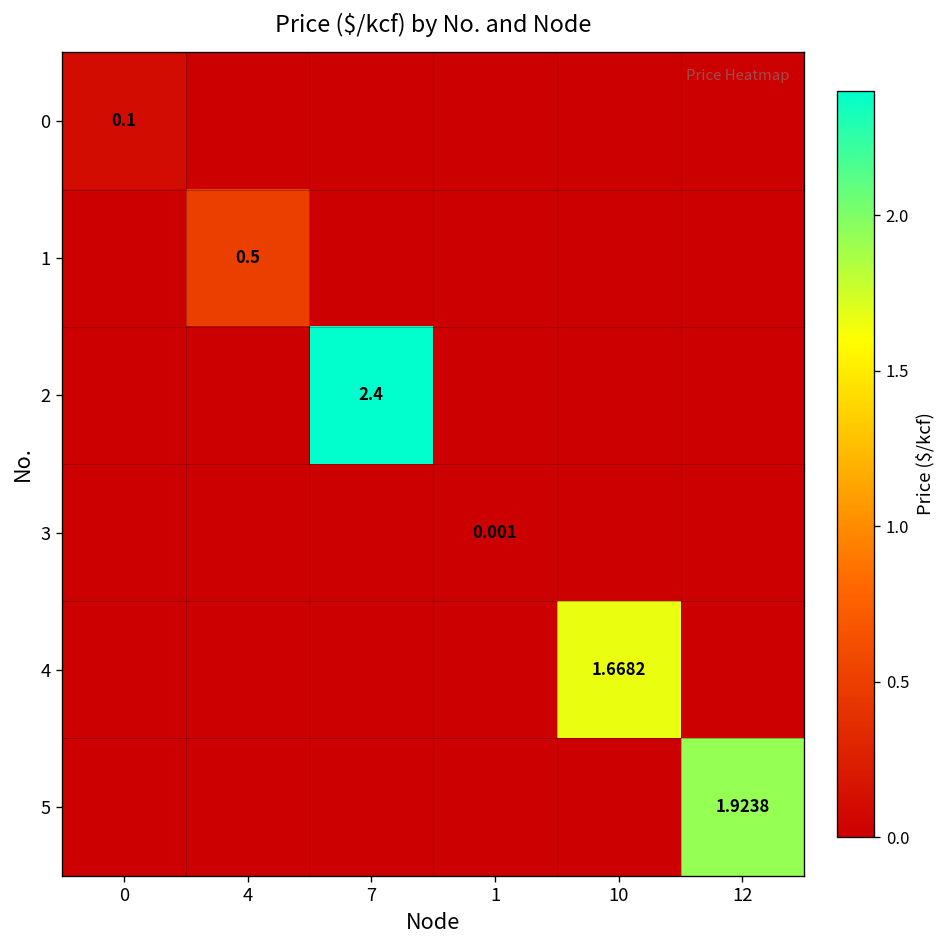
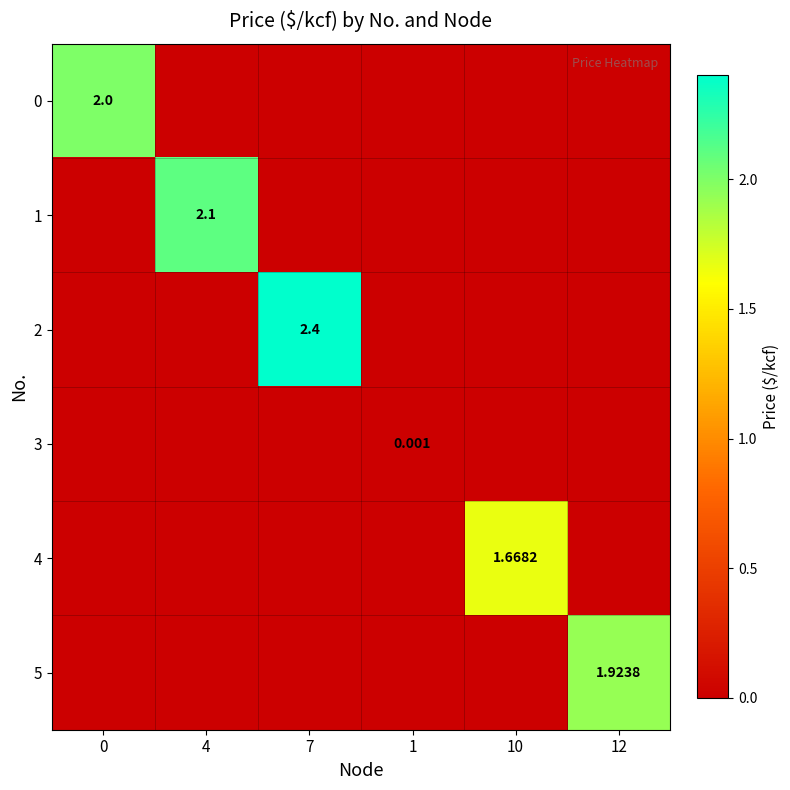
0, 0: 0.1 -> 2.0
1, 4: 0.5 -> 2.1
